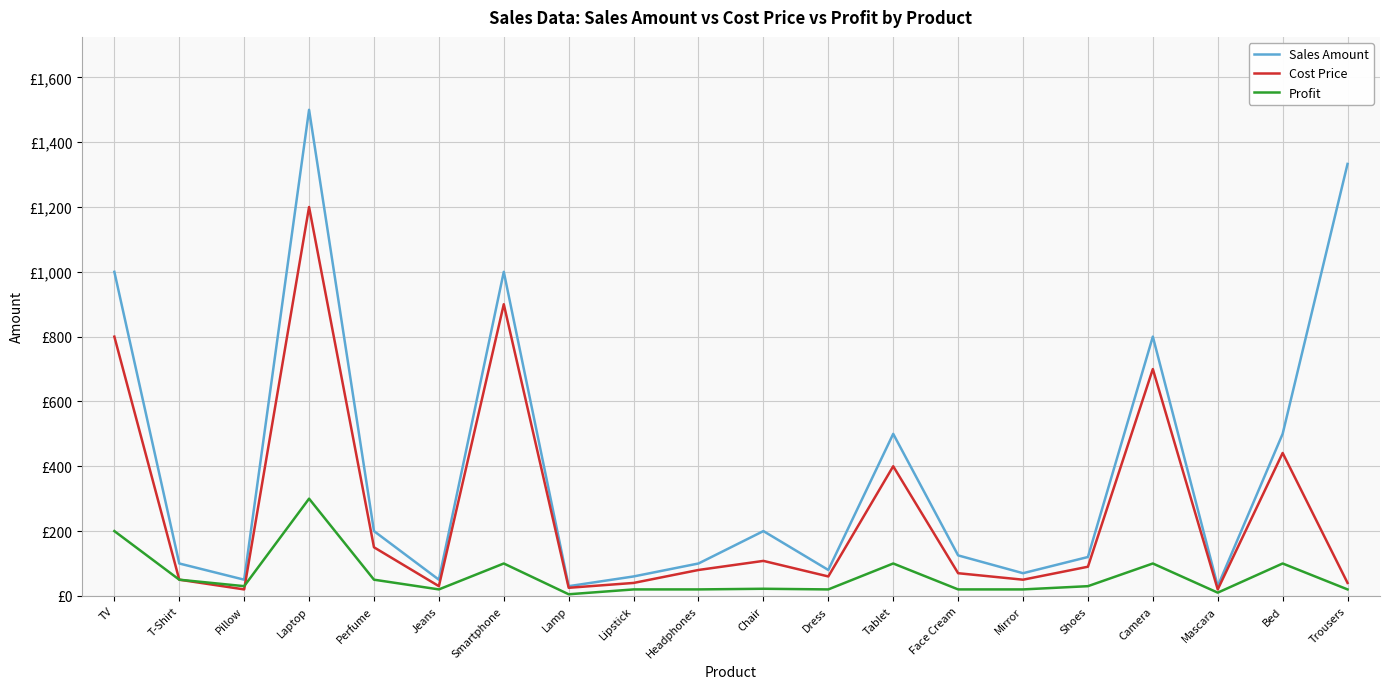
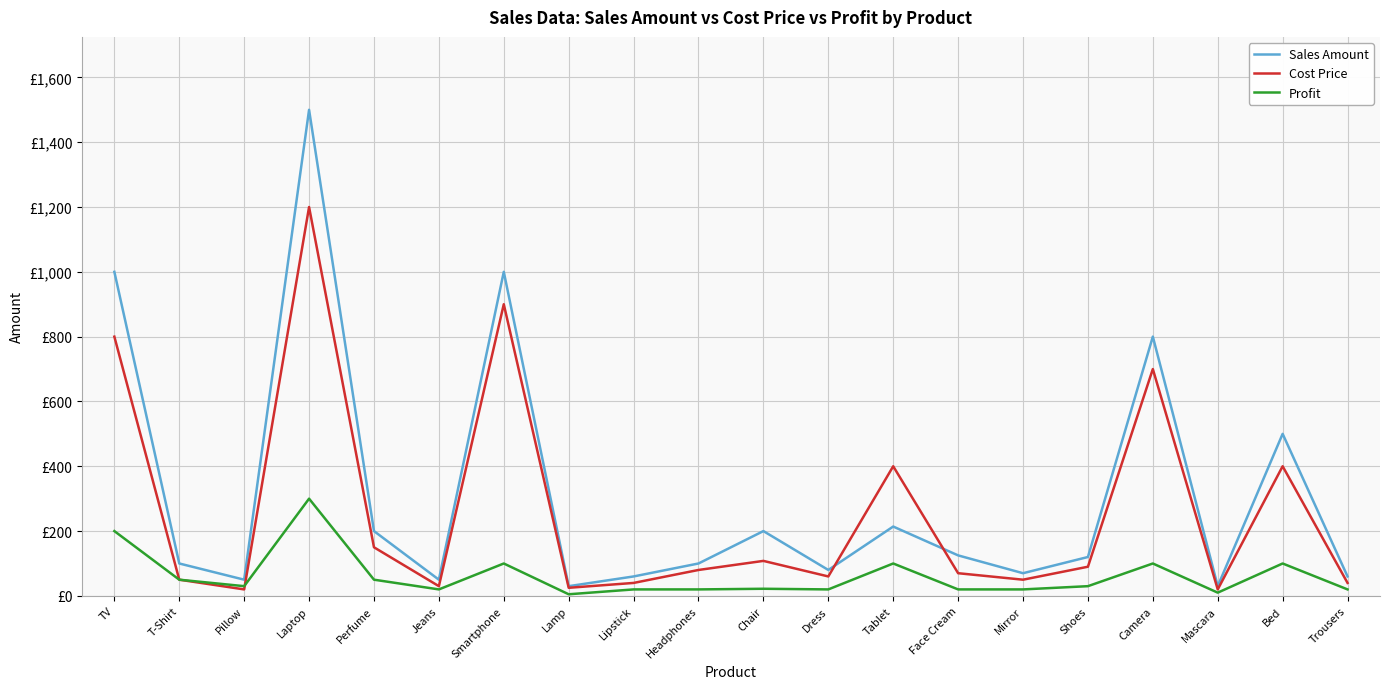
Sales Amount, Tablet: £500 -> £210
Cost Price, Bed: £440 -> £400
Sales Amount, Trousers: £1,330 -> £60
